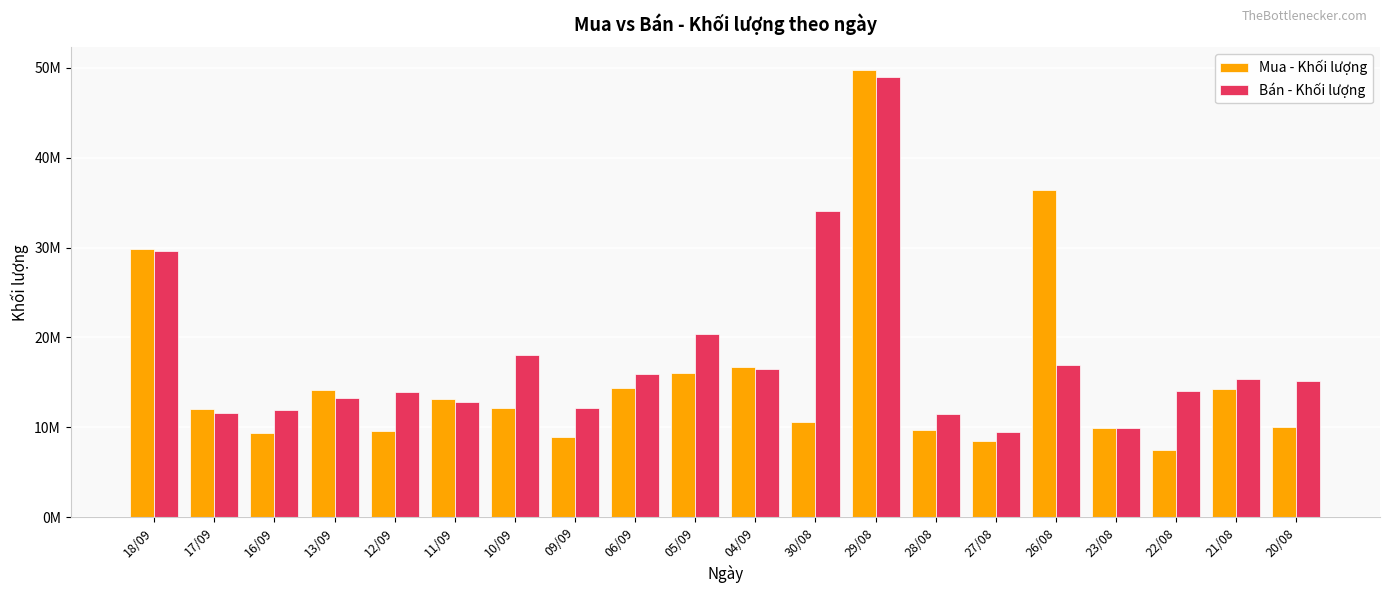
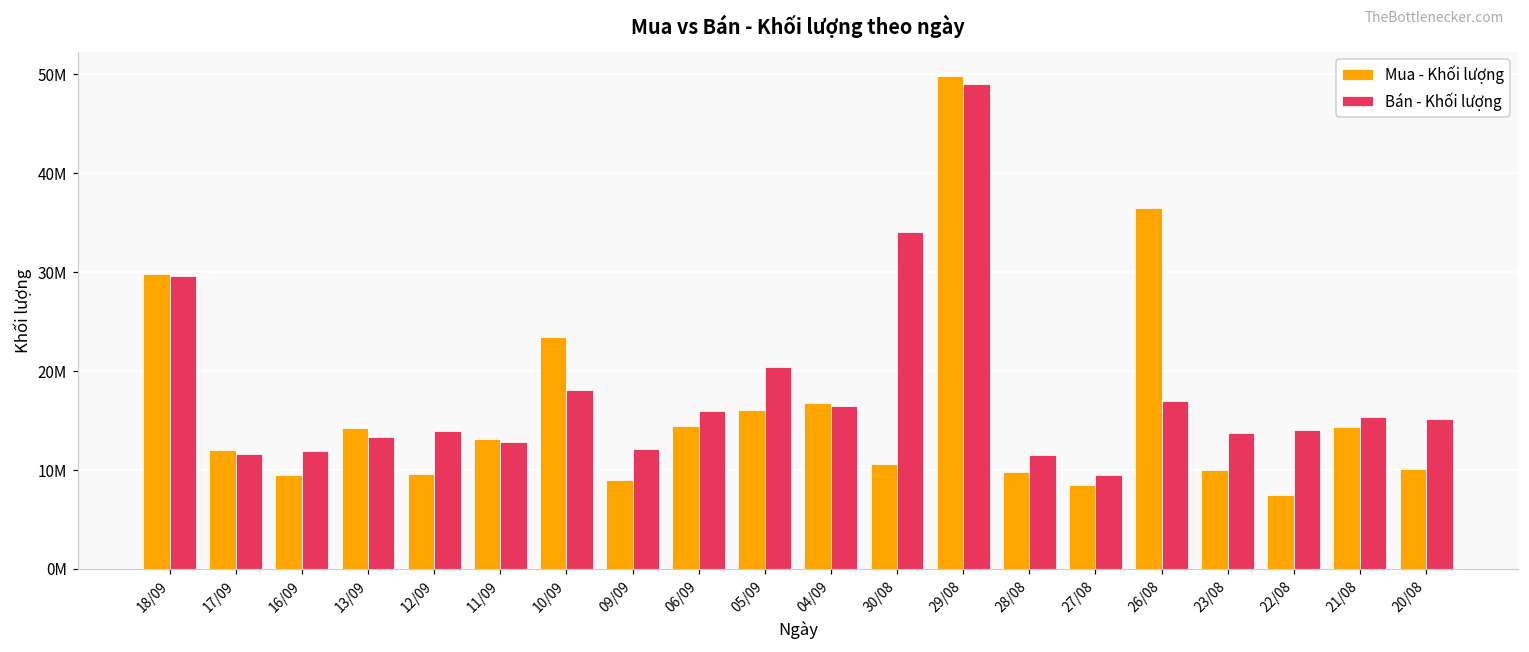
Mua - Khối lượng, 10/09: 12000000 -> 23000000
Bán - Khối lượng, 23/08: 10000000 -> 14000000
